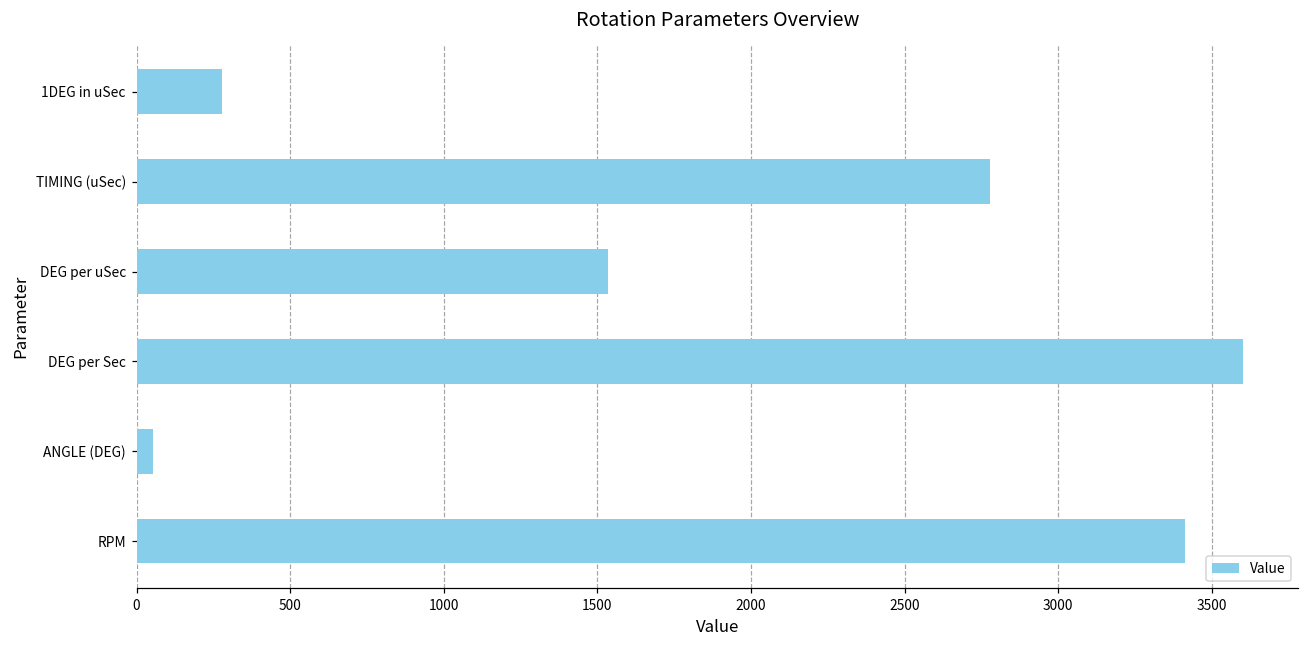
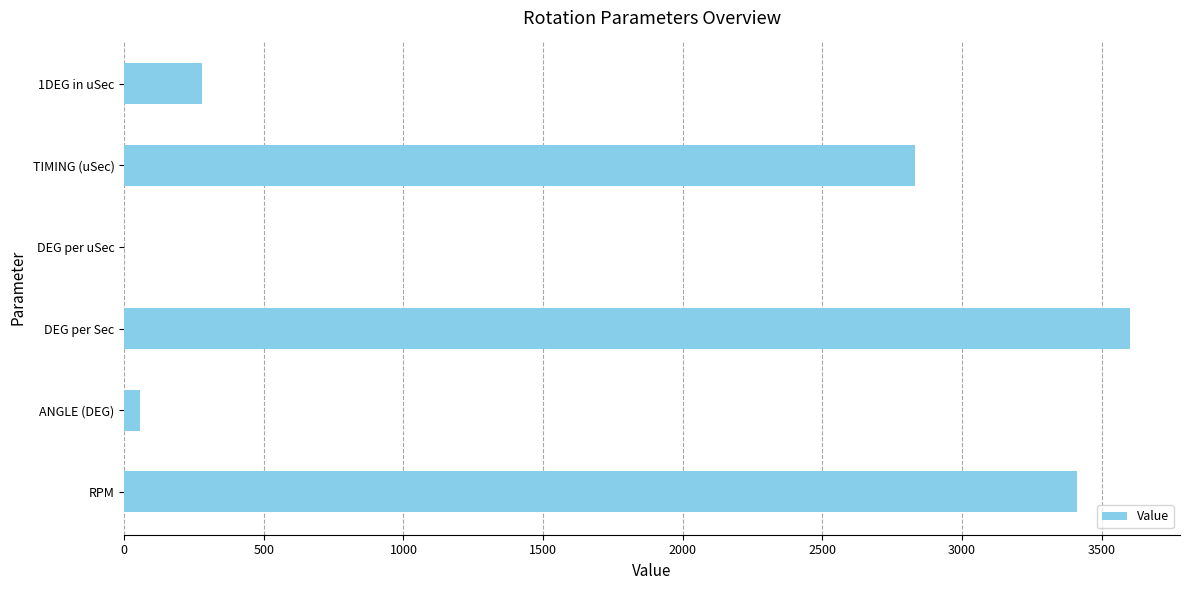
TIMING (uSec): 2780 -> 2830
DEG per uSec: 1530 -> 0
